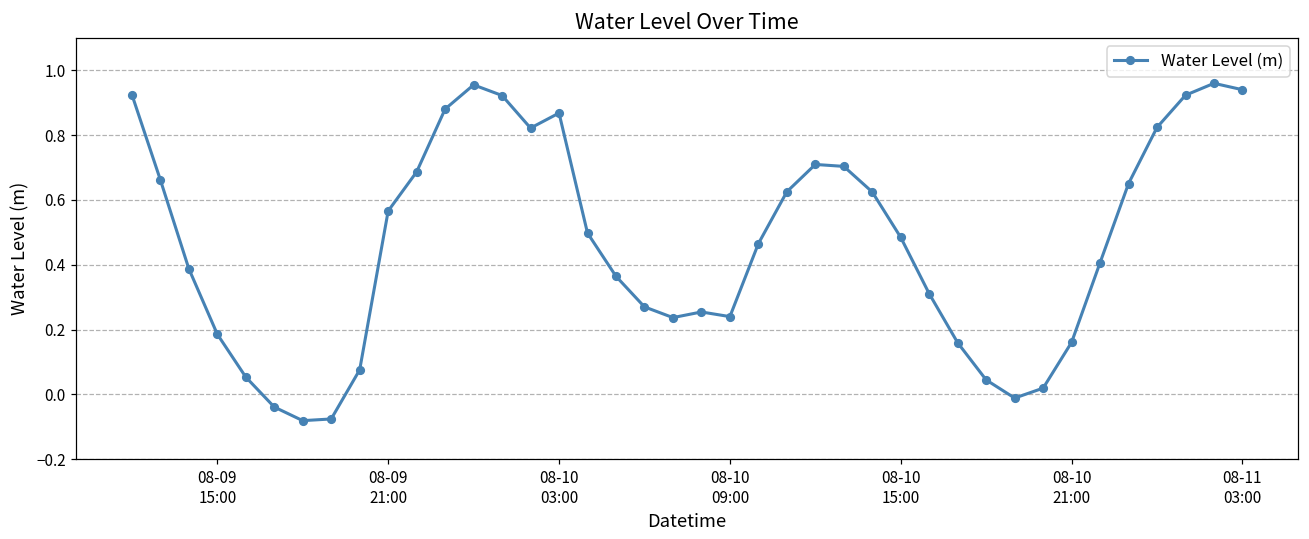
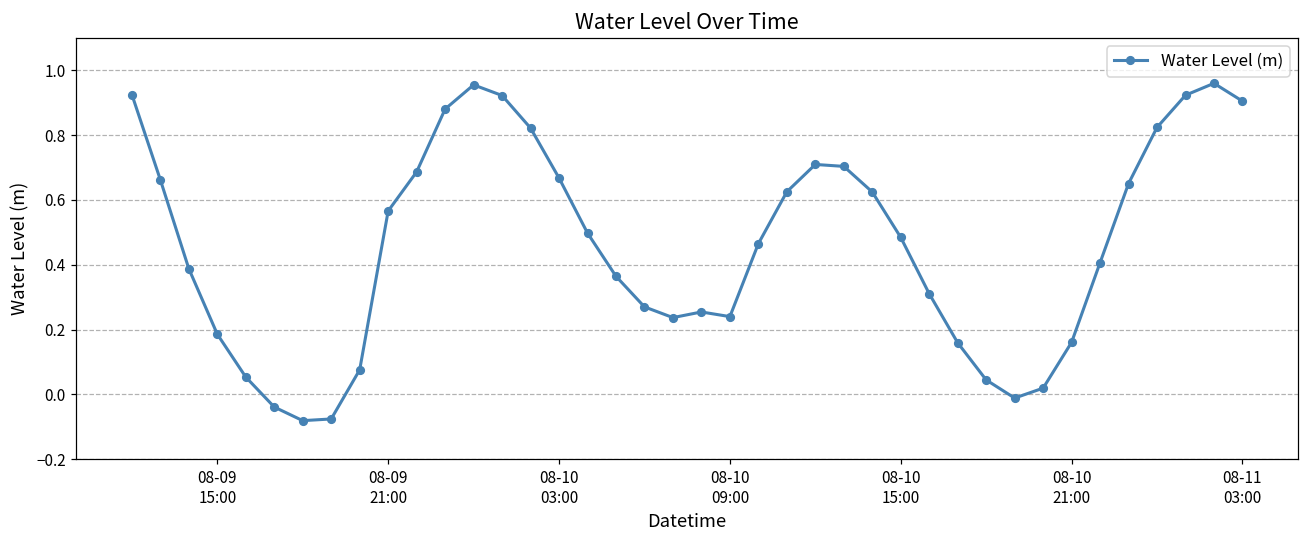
08-10 03:00: 0.87 -> 0.67
08-11 03:00: 0.94 -> 0.90
